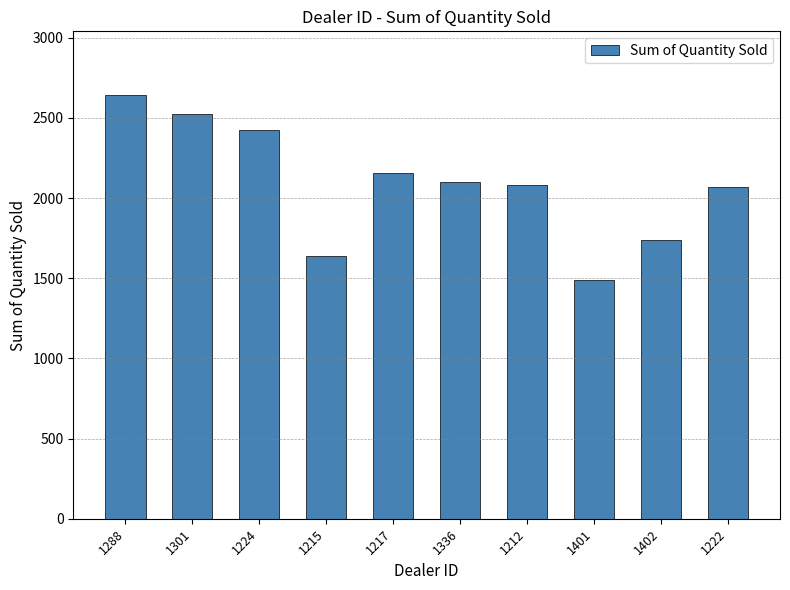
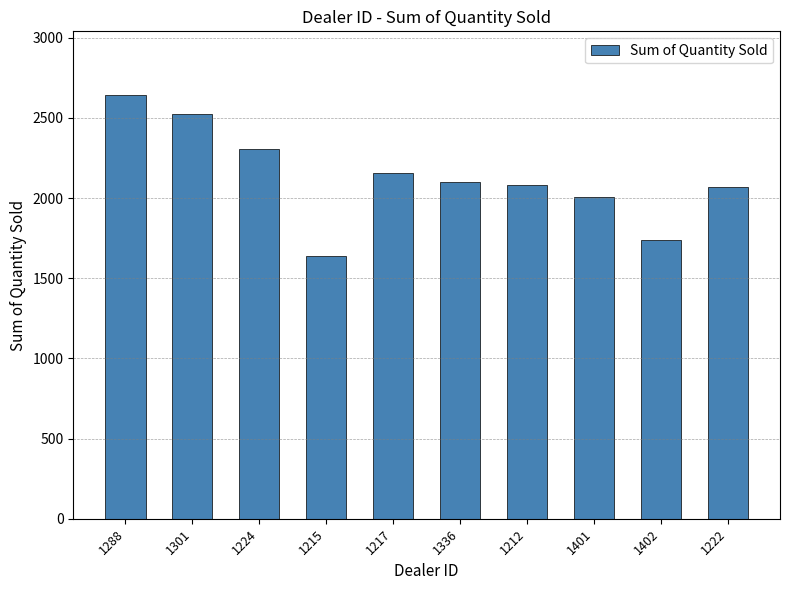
1224: 2420 -> 2300
1401: 1490 -> 2010
